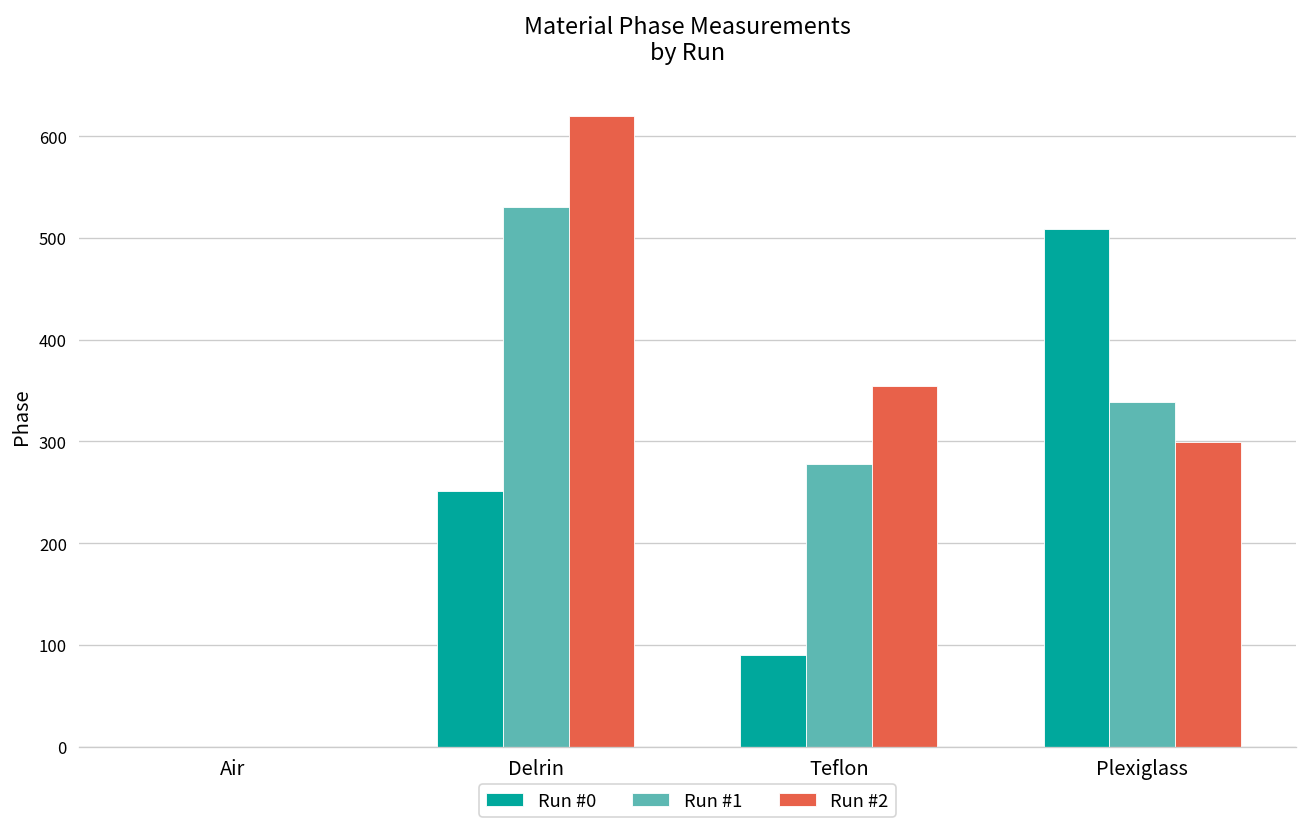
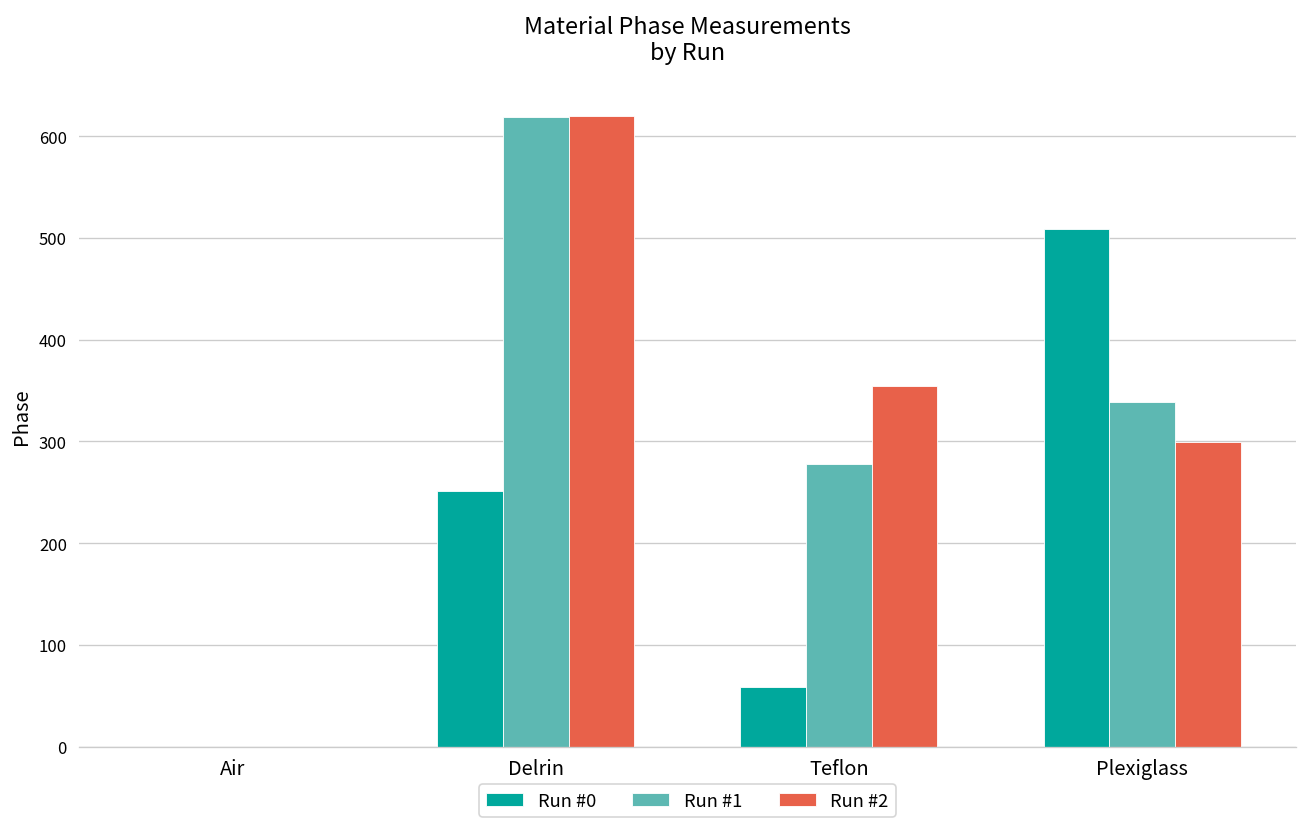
Run #1, Delrin: 530 -> 620
Run #0, Teflon: 90 -> 60
